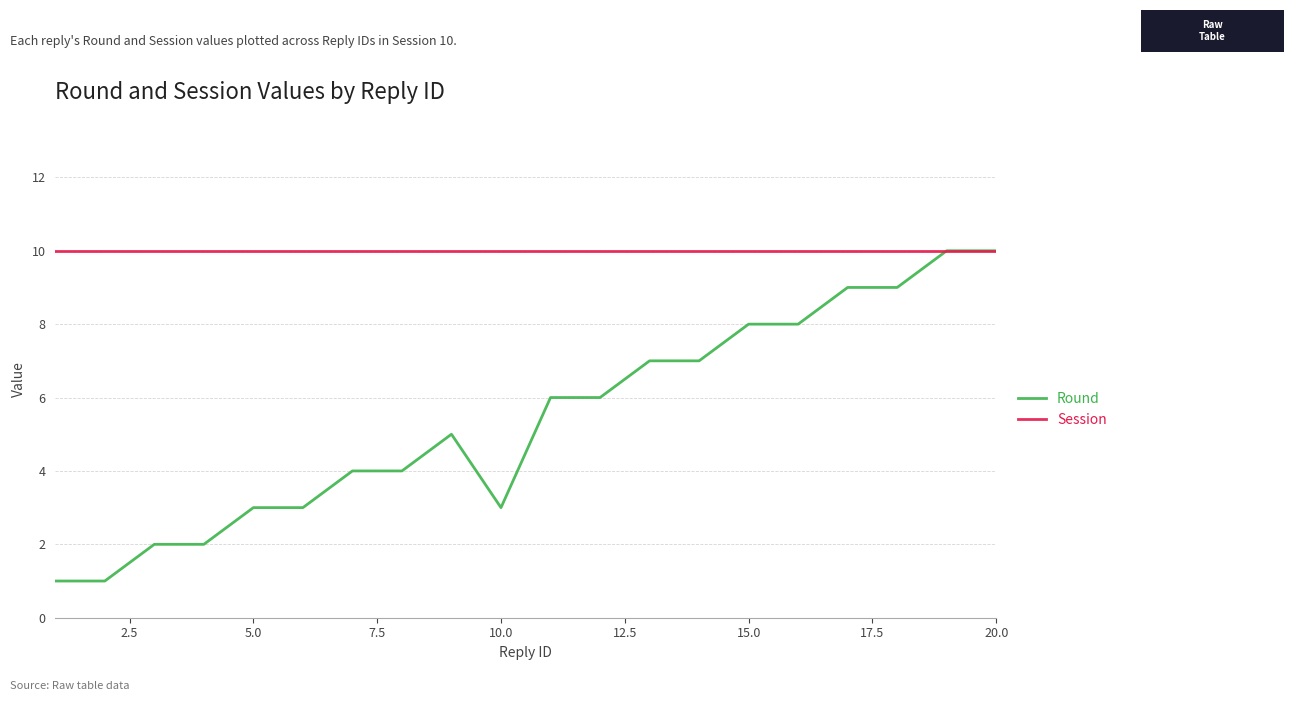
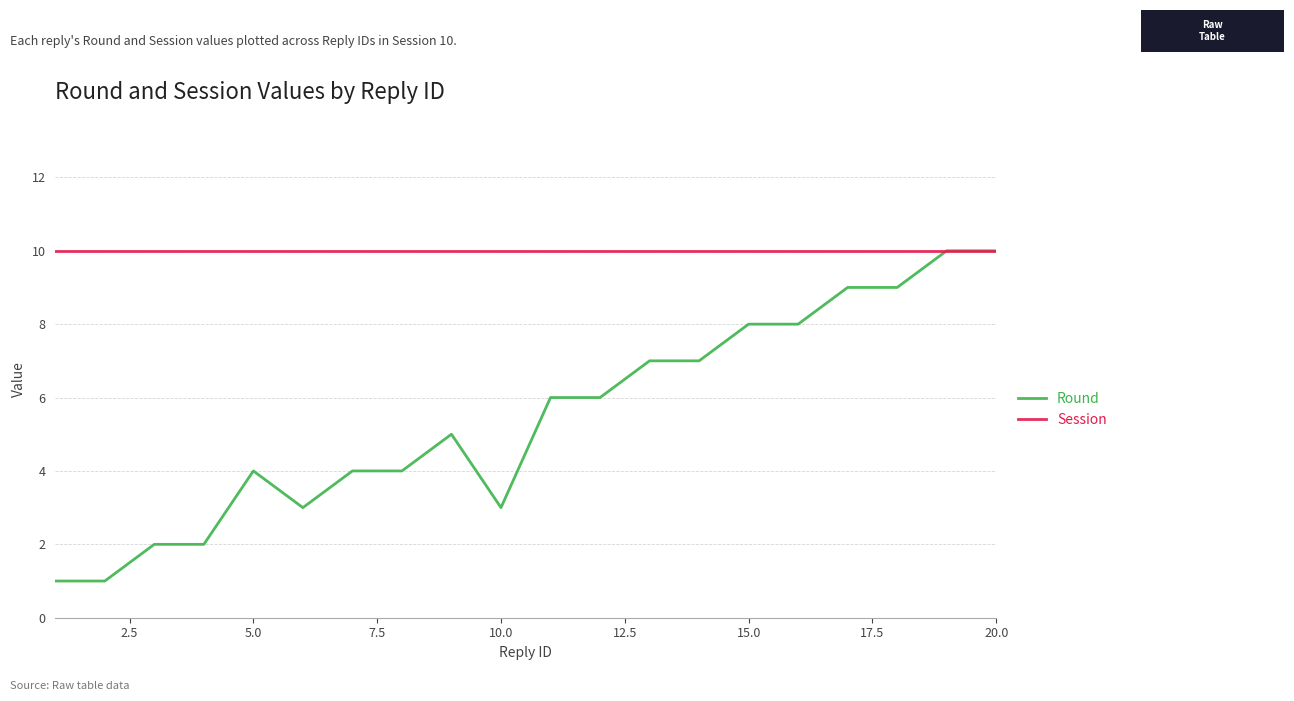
Round, 5.0: 3 -> 4
